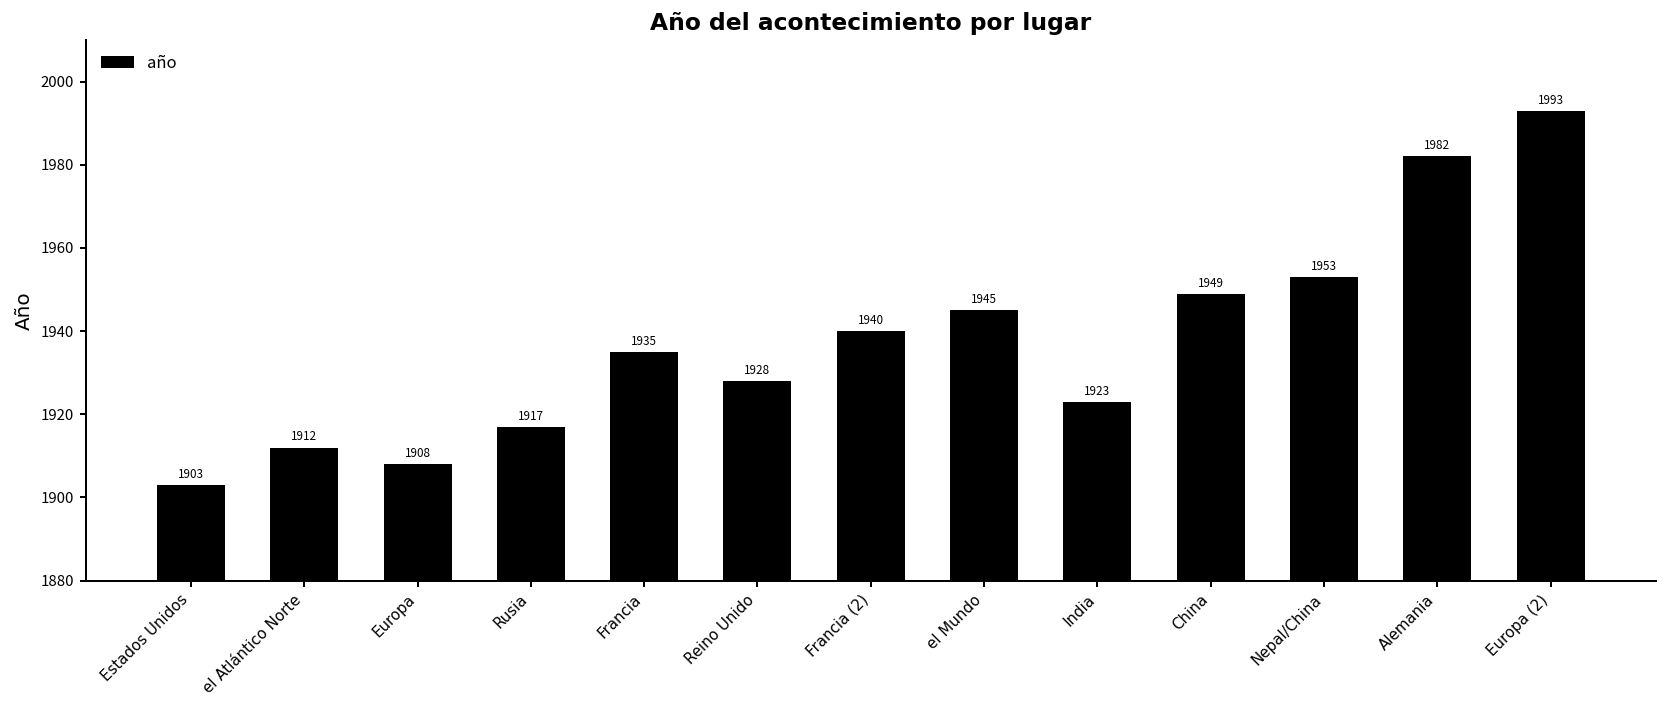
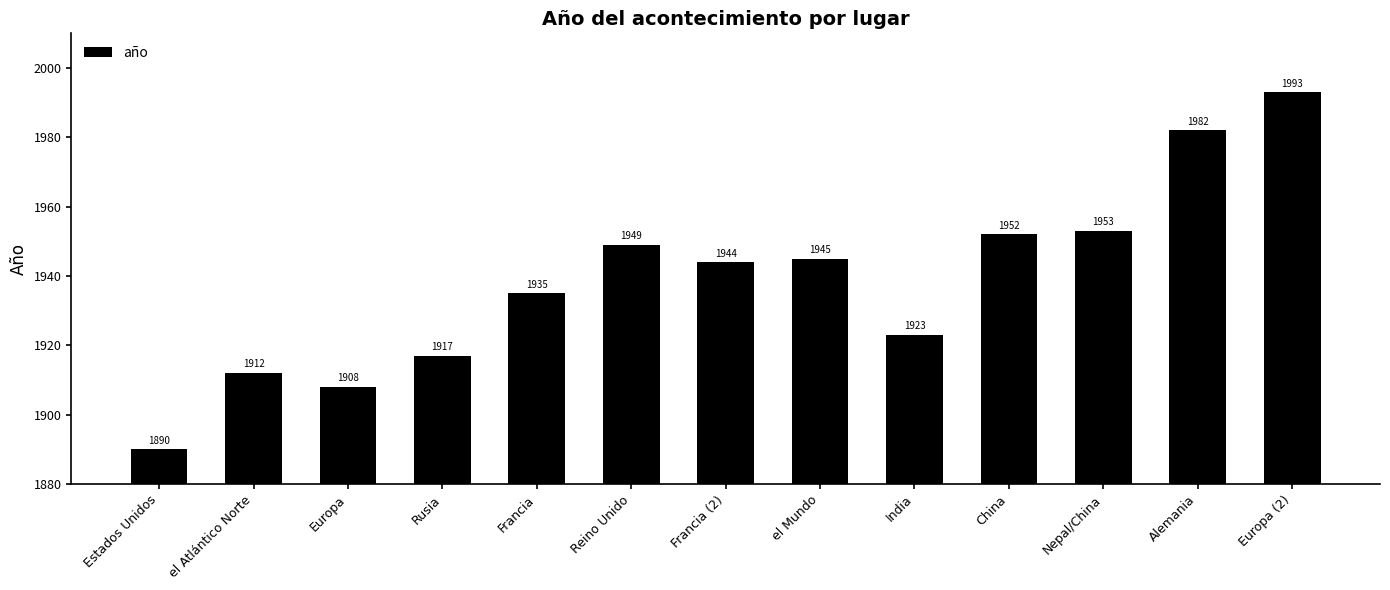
Estados Unidos: 1903 -> 1890
Reino Unido: 1928 -> 1949
Francia (2): 1940 -> 1944
China: 1949 -> 1952
